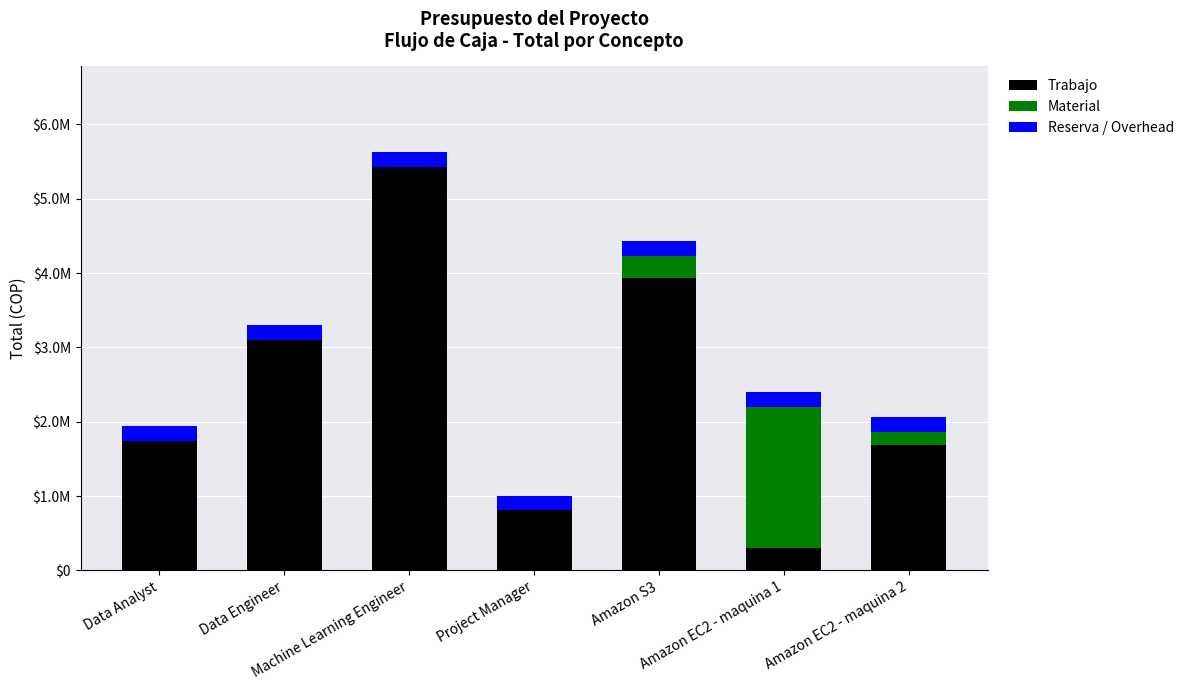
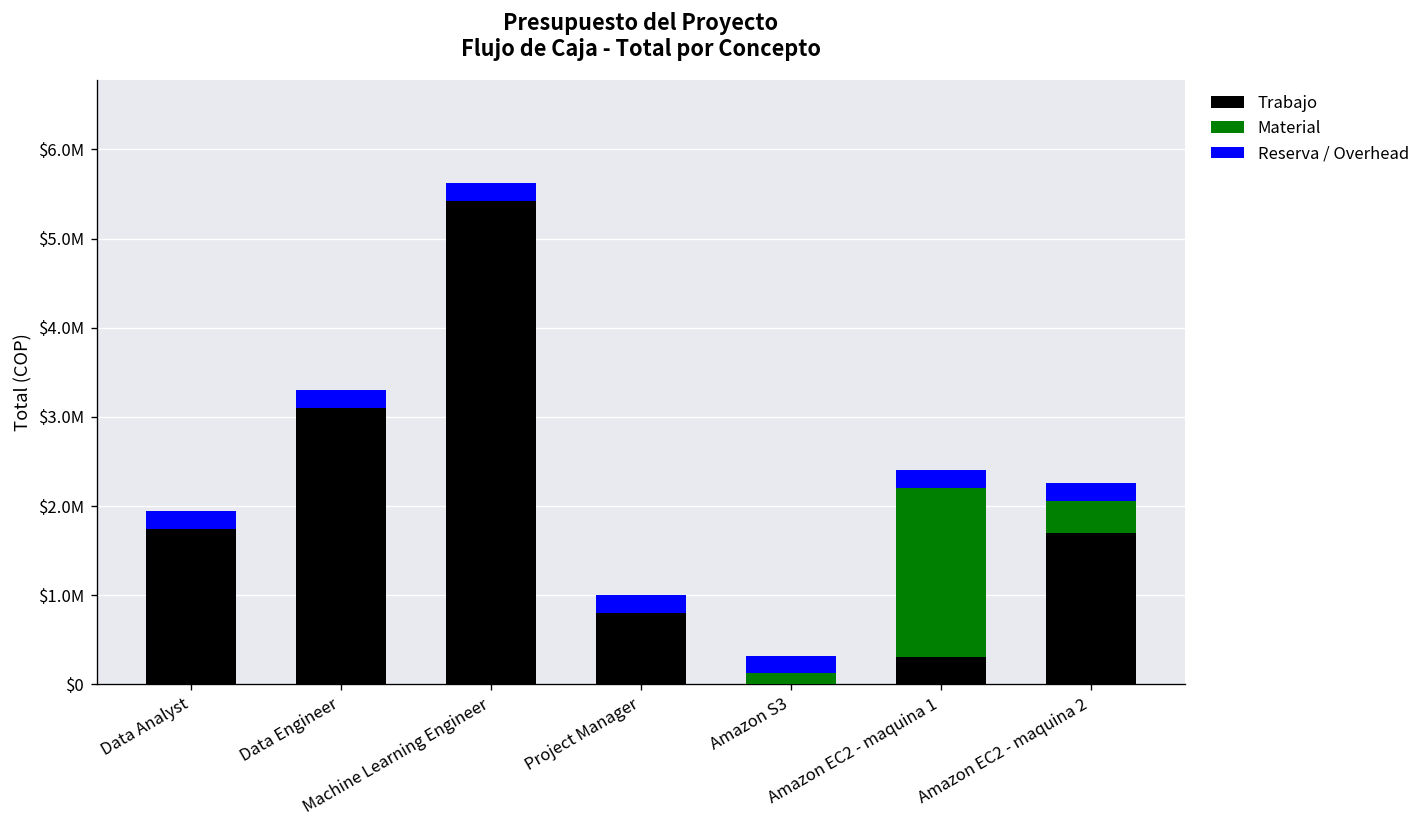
Trabajo, Amazon S3: $3900000 -> $0
Material, Amazon S3: $300000 -> $100000
Material, Amazon EC2 - maquina 2: $200000 -> $400000
